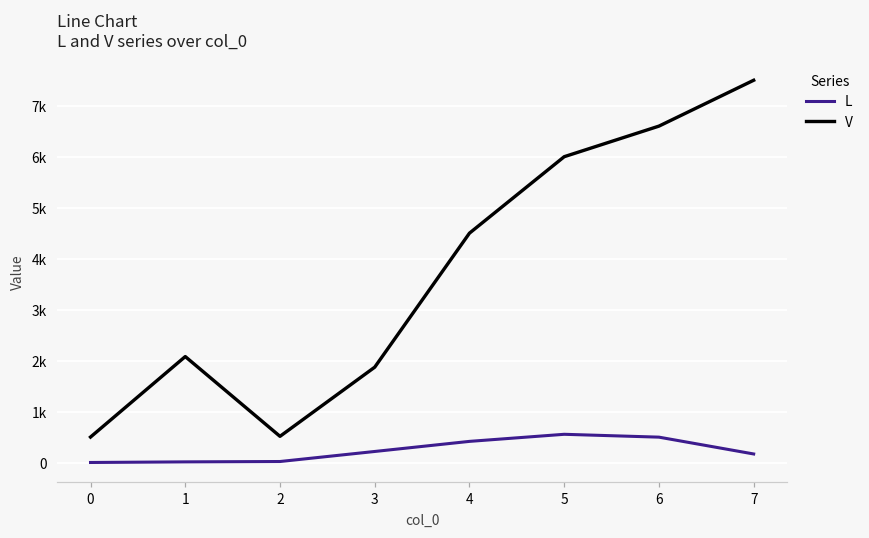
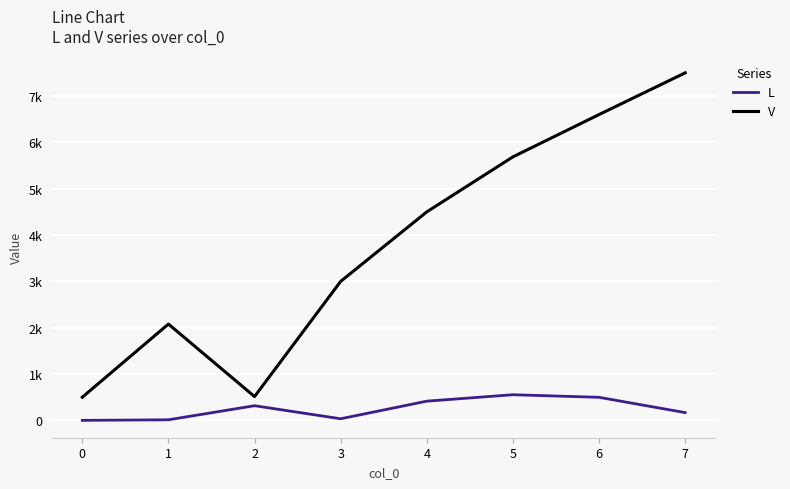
L, 2: 0 -> 300
L, 3: 200 -> 0
V, 3: 1900 -> 3000
V, 5: 6000 -> 5700
